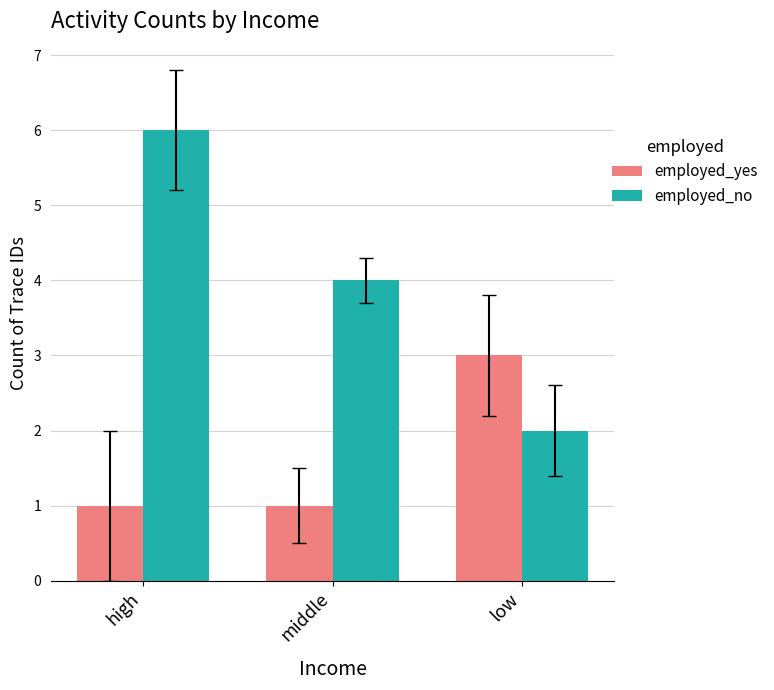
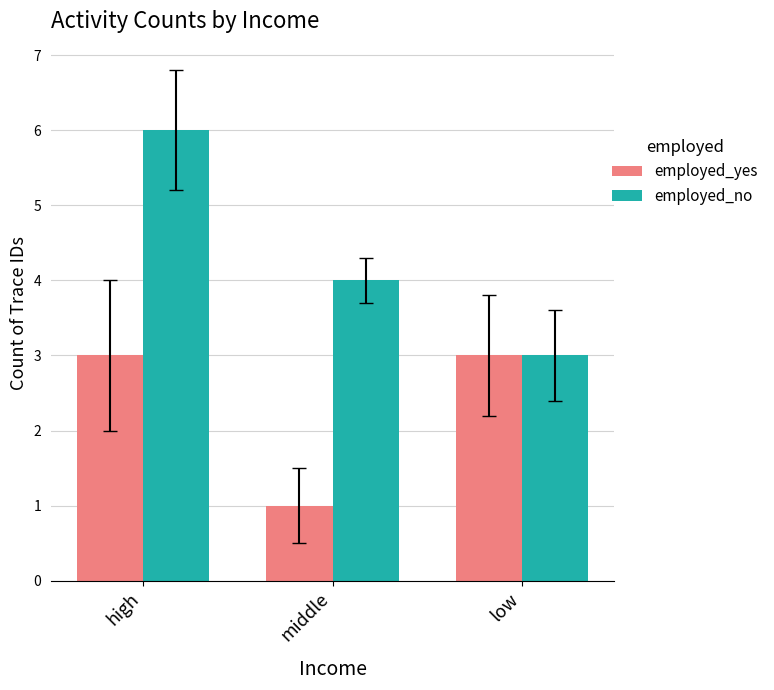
employed_yes, high: 1 -> 3
employed_no, low: 2 -> 3
